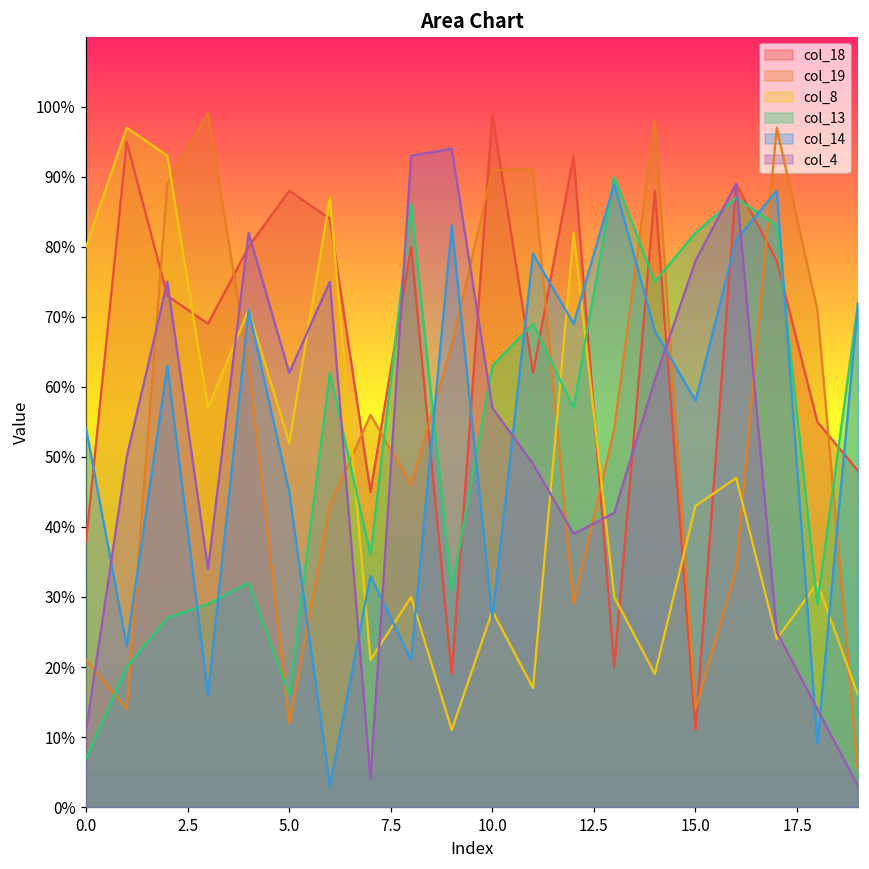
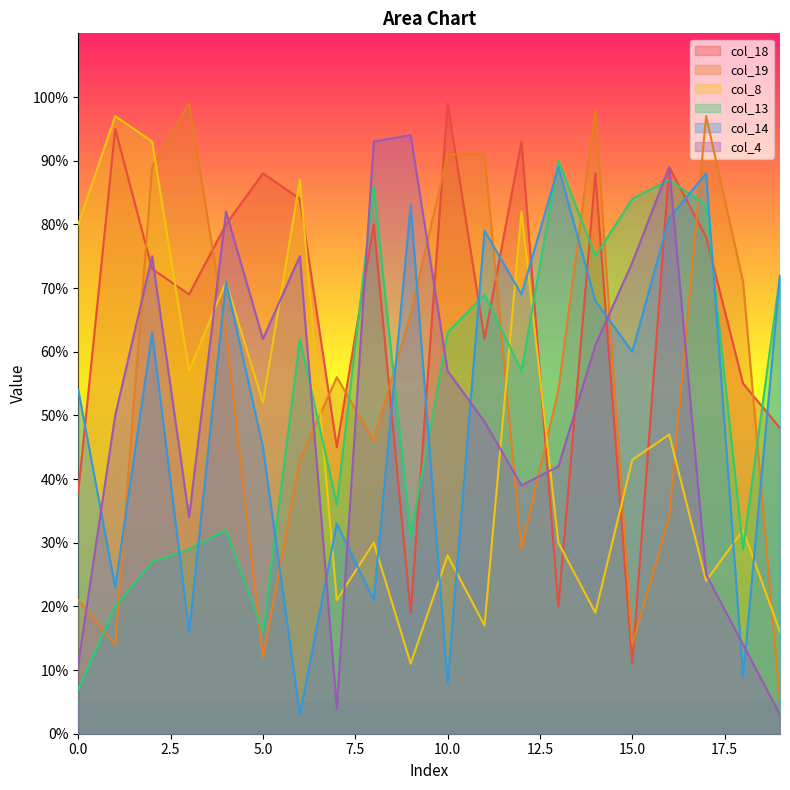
col_14, 10.0: 27% -> 8%
col_13, 15.0: 82% -> 84%
col_14, 15.0: 58% -> 60%
col_4, 15.0: 78% -> 74%
